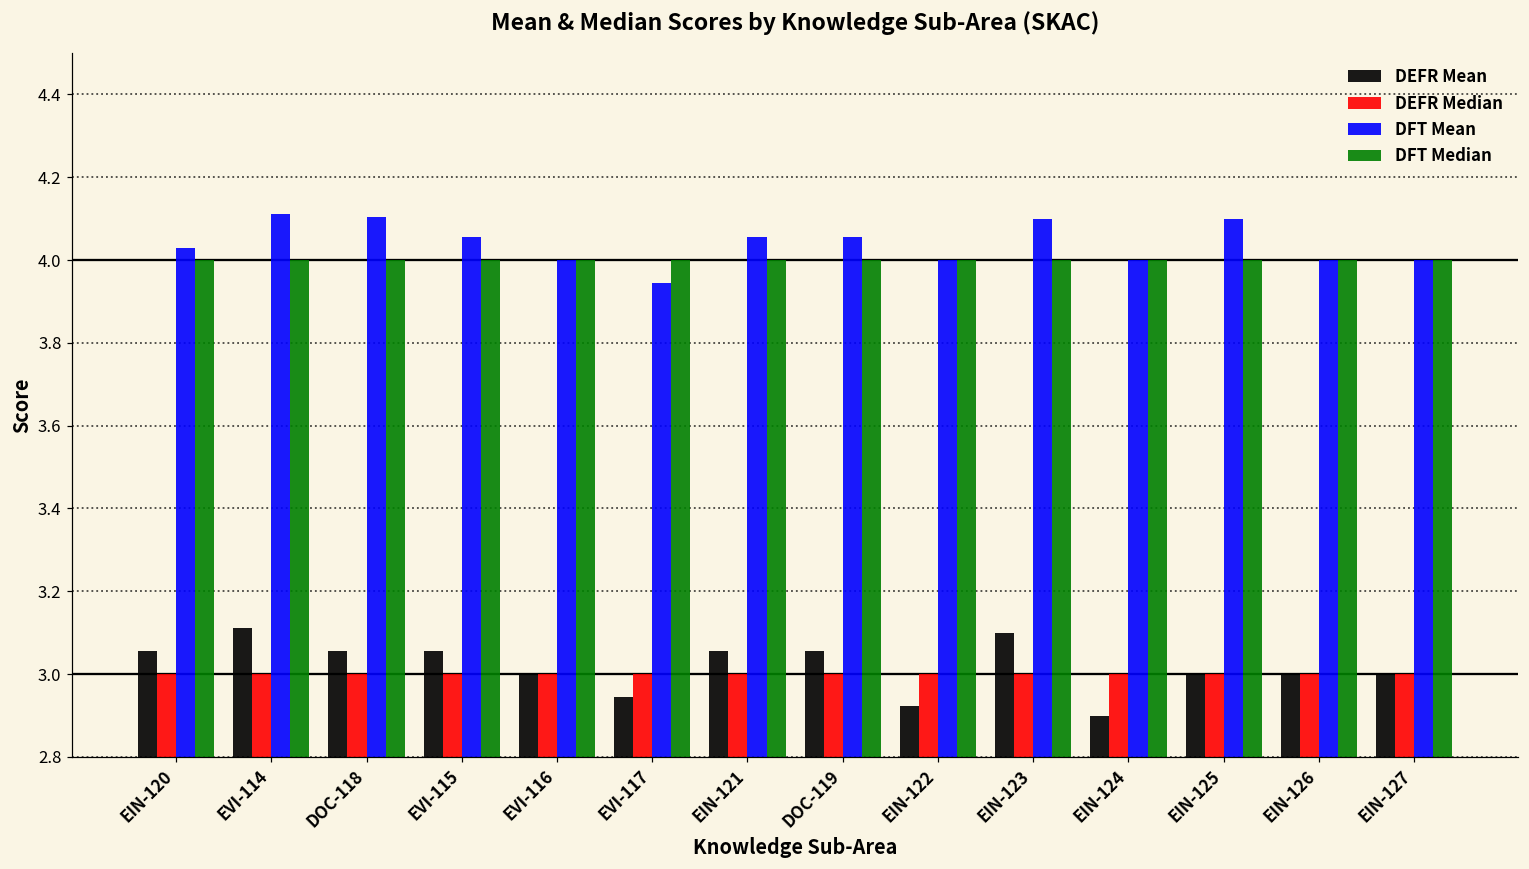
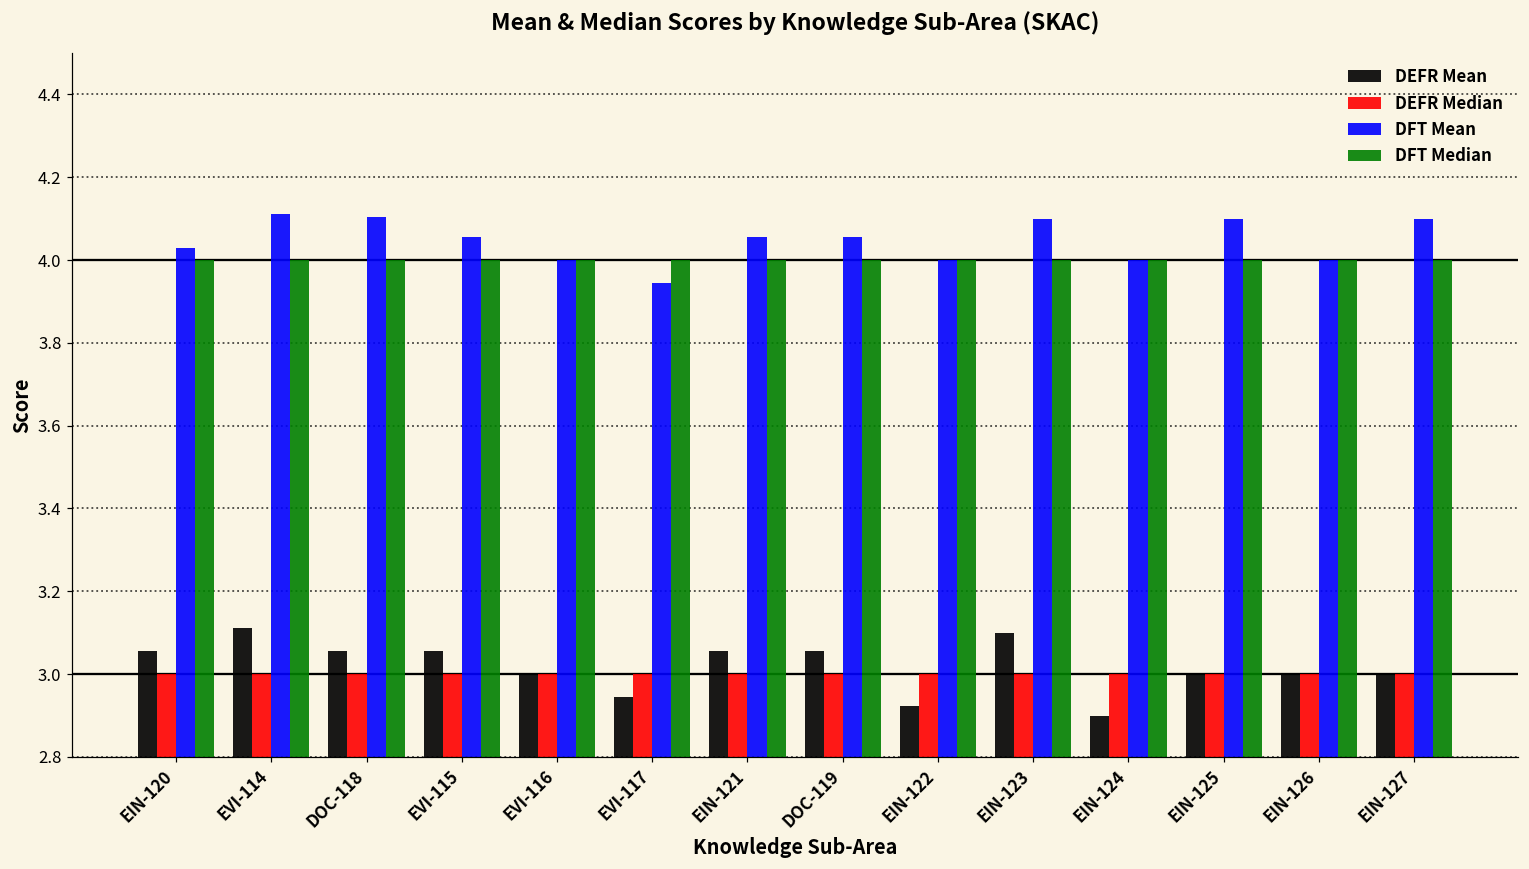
DFT Mean, EIN-127: 4.0 -> 4.1
